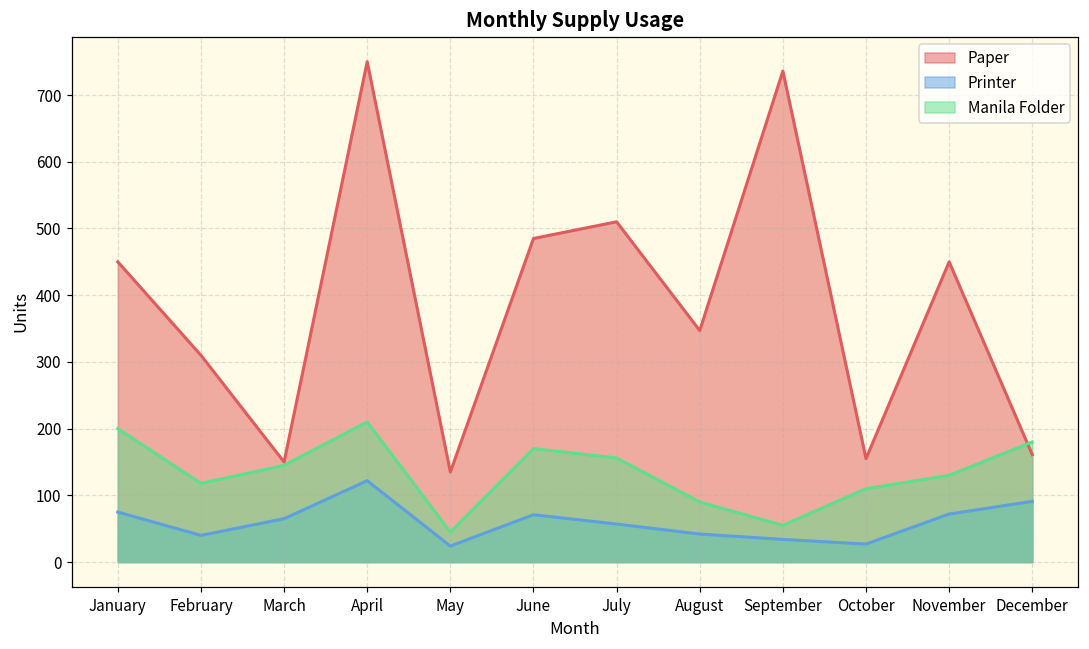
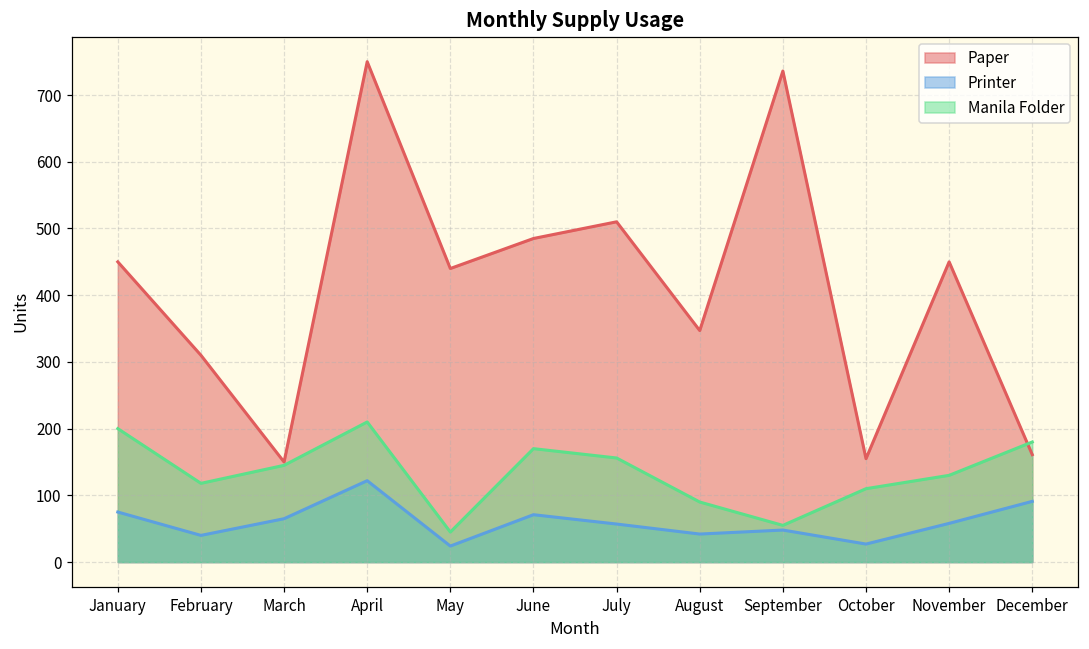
Paper, May: 140 -> 440
Printer, September: 30 -> 50
Printer, November: 70 -> 60
